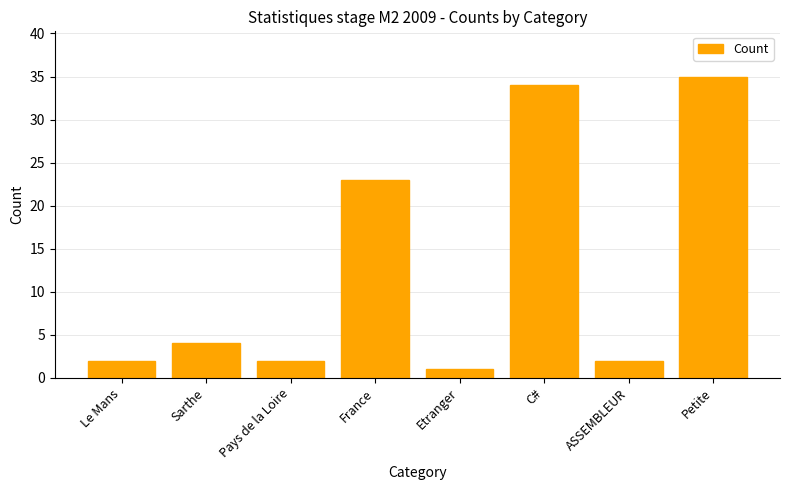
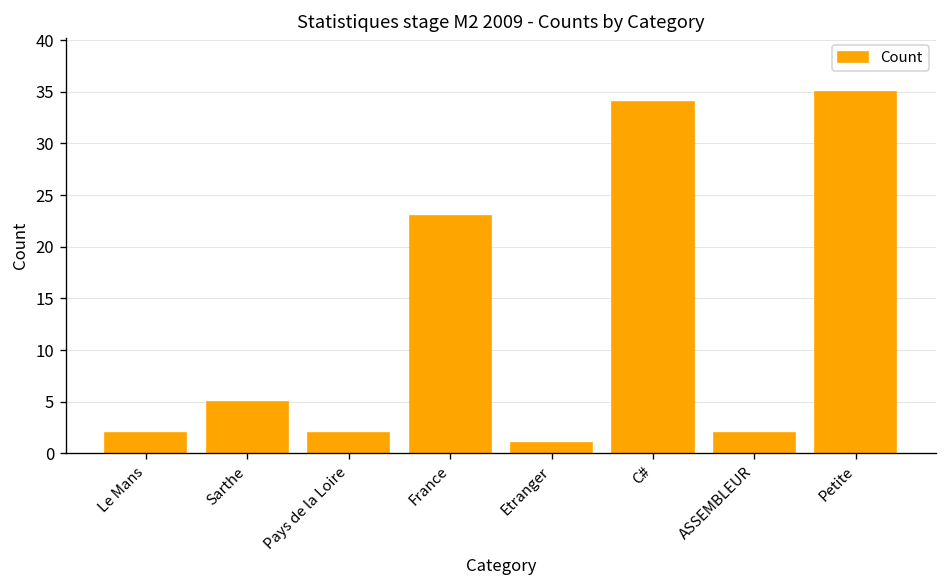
Sarthe: 4 -> 5
